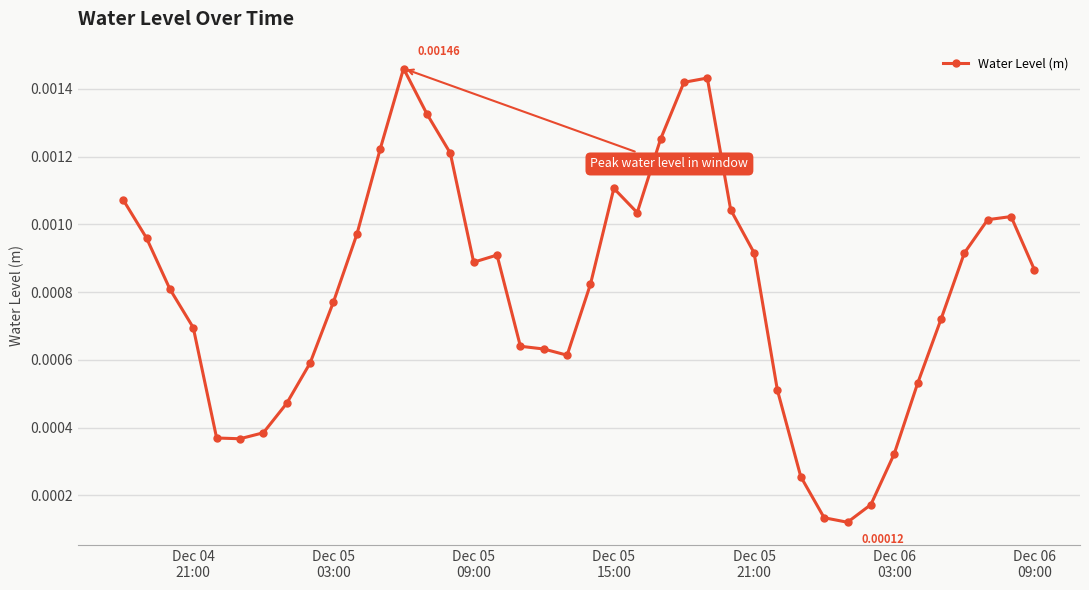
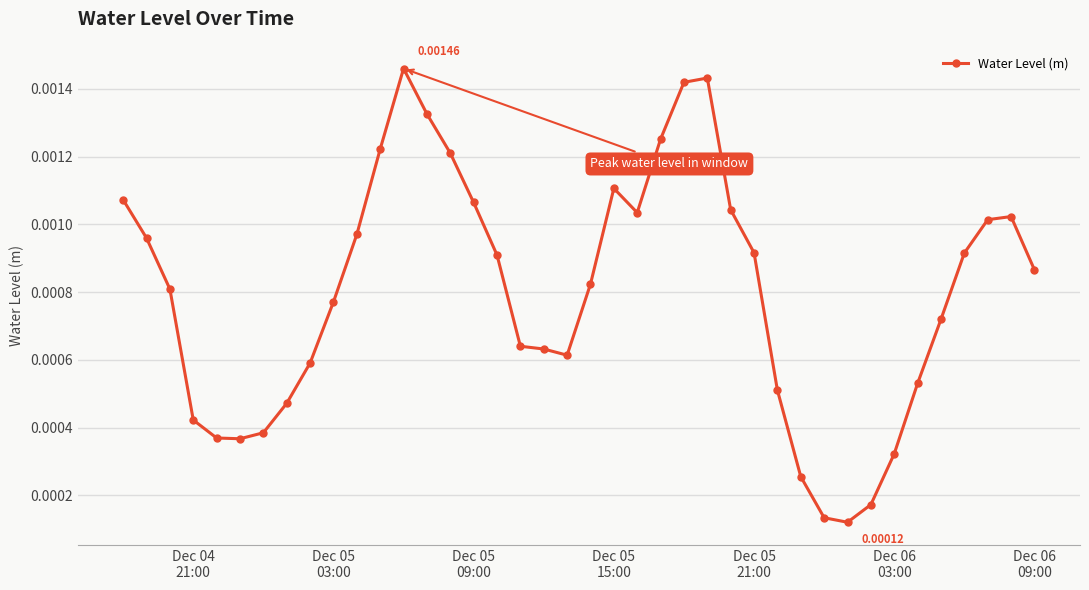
Dec 04 21:00: 0.00070 -> 0.00042
Dec 05 09:00: 0.00089 -> 0.00106
